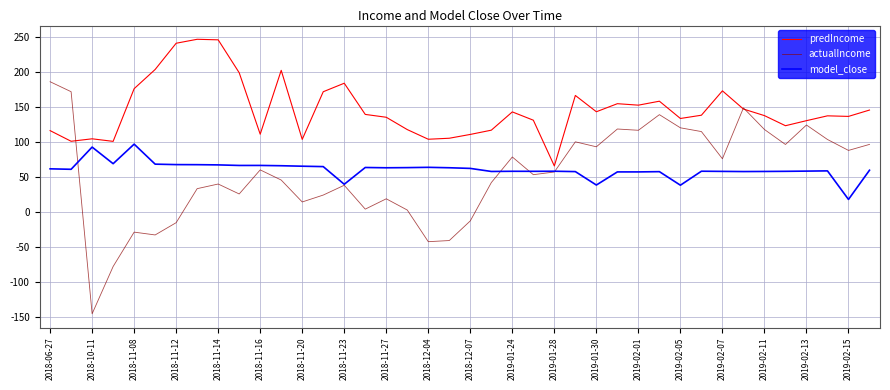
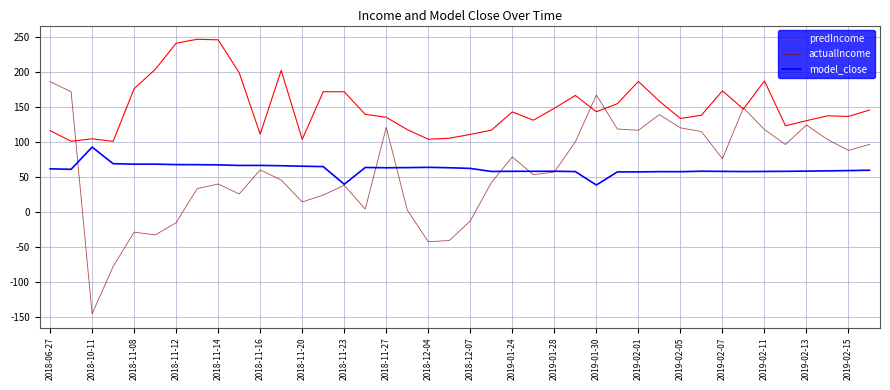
model_close, 2018-11-08: 100 -> 70
predIncome, 2018-11-23: 180 -> 170
actualIncome, 2018-11-27: 20 -> 120
predIncome, 2019-01-28: 70 -> 150
actualIncome, 2019-01-30: 90 -> 170
predIncome, 2019-02-01: 150 -> 190
model_close, 2019-02-05: 40 -> 60
predIncome, 2019-02-11: 140 -> 190
model_close, 2019-02-15: 20 -> 60
